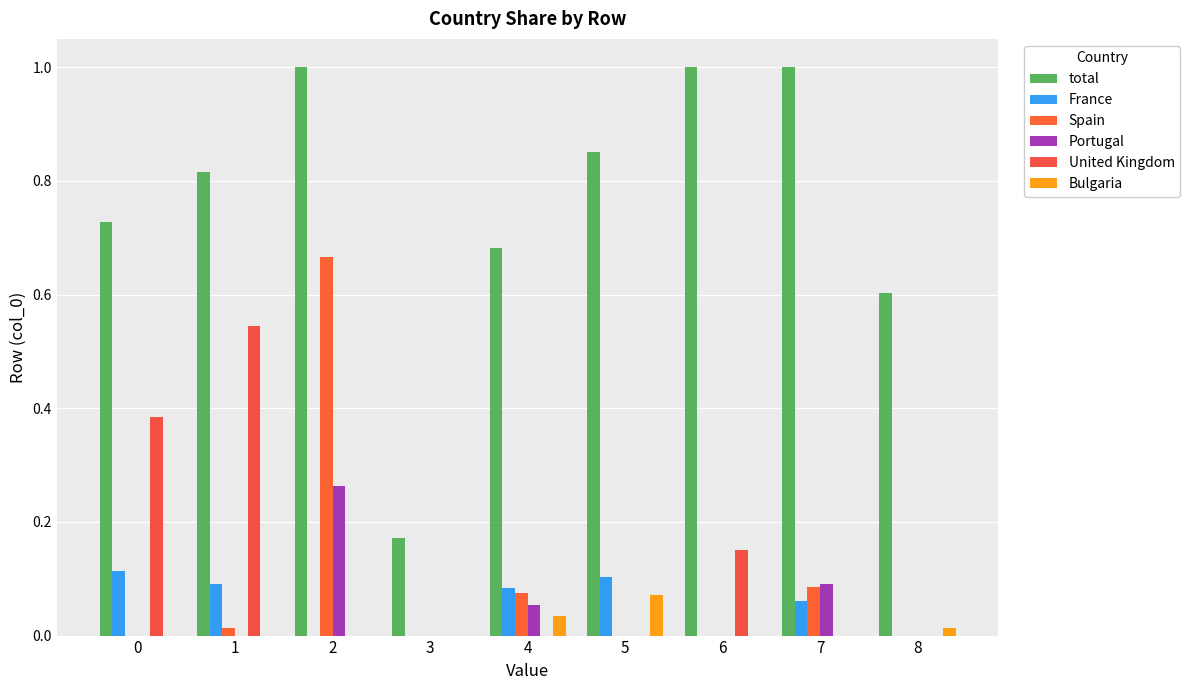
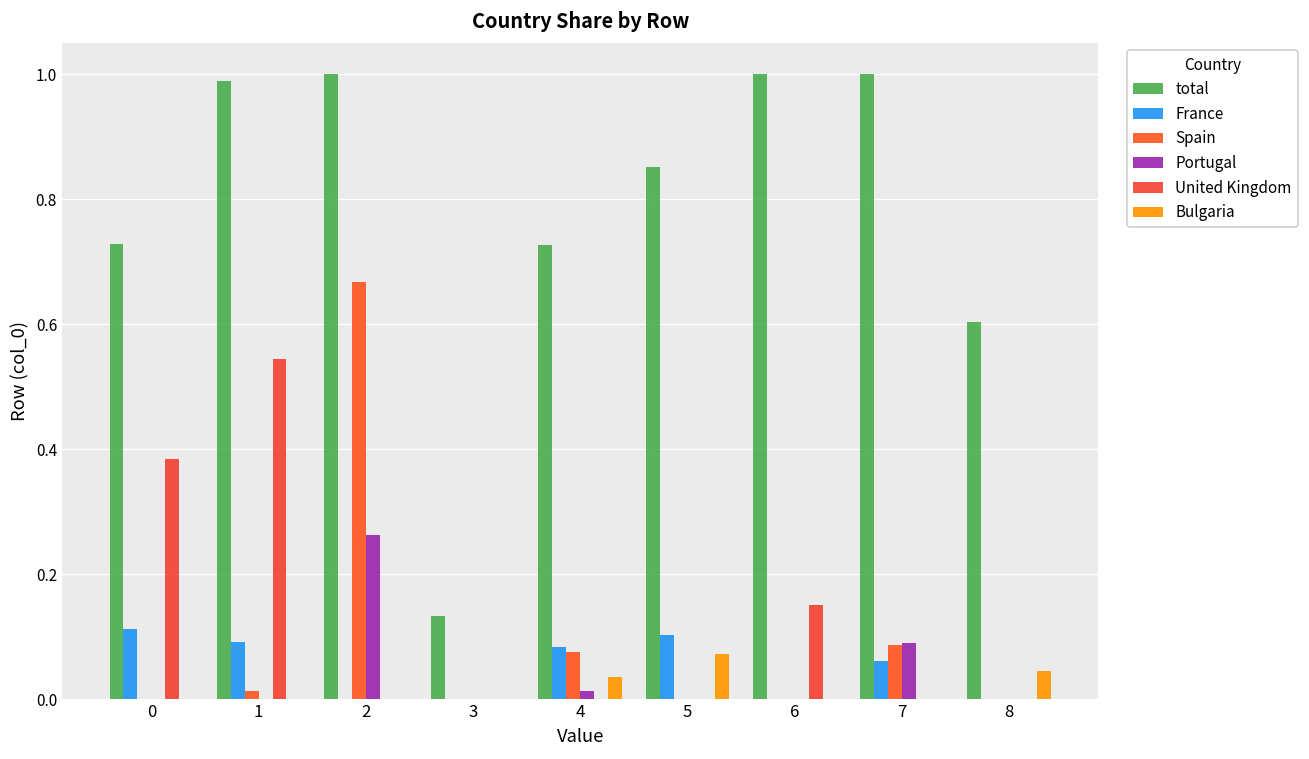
total, 1: 0.82 -> 0.99
total, 3: 0.17 -> 0.13
total, 4: 0.68 -> 0.73
Portugal, 4: 0.05 -> 0.01
Bulgaria, 8: 0.01 -> 0.05
